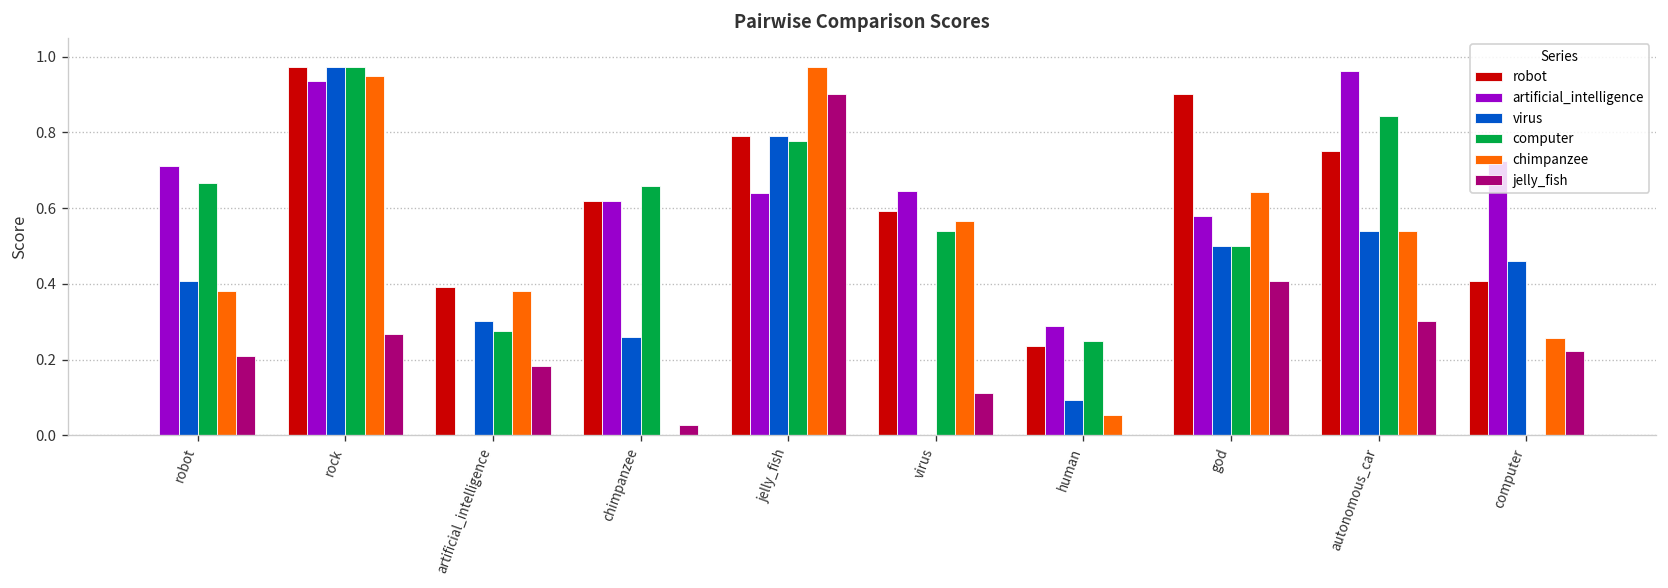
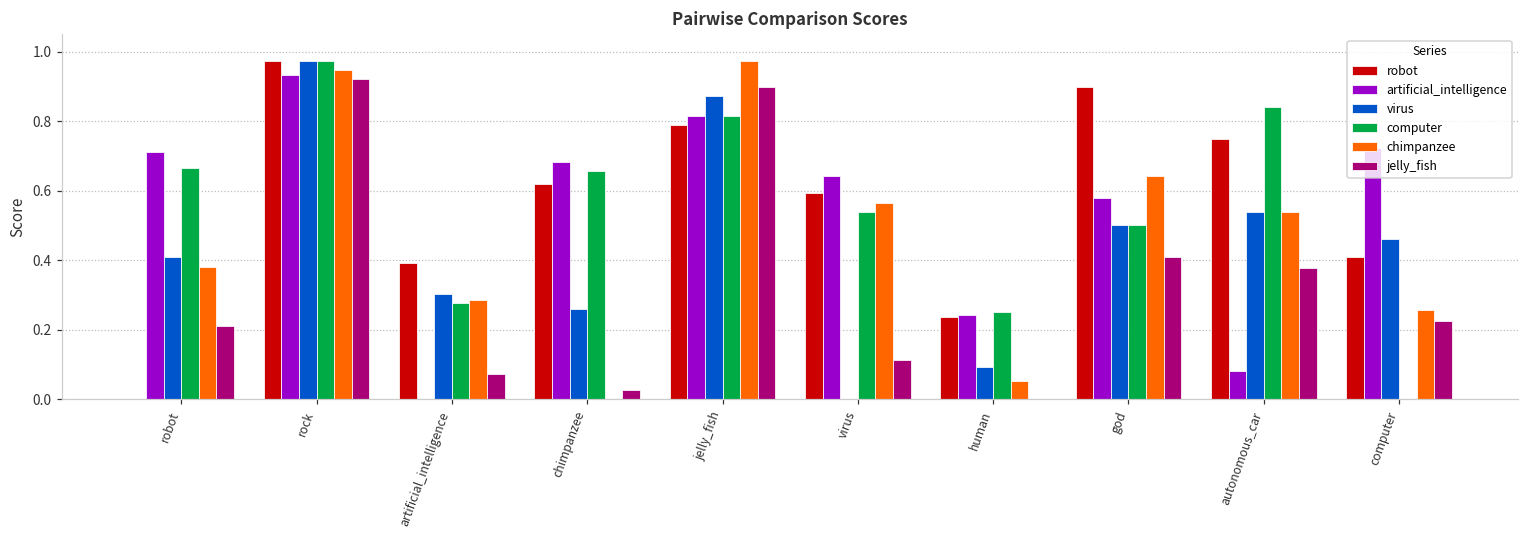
jelly_fish, rock: 0.27 -> 0.92
chimpanzee, artificial_intelligence: 0.38 -> 0.29
jelly_fish, artificial_intelligence: 0.18 -> 0.07
artificial_intelligence, chimpanzee: 0.62 -> 0.68
artificial_intelligence, jelly_fish: 0.64 -> 0.82
virus, jelly_fish: 0.79 -> 0.87
computer, jelly_fish: 0.78 -> 0.82
artificial_intelligence, human: 0.29 -> 0.24
artificial_intelligence, autonomous_car: 0.96 -> 0.08
jelly_fish, autonomous_car: 0.30 -> 0.38
